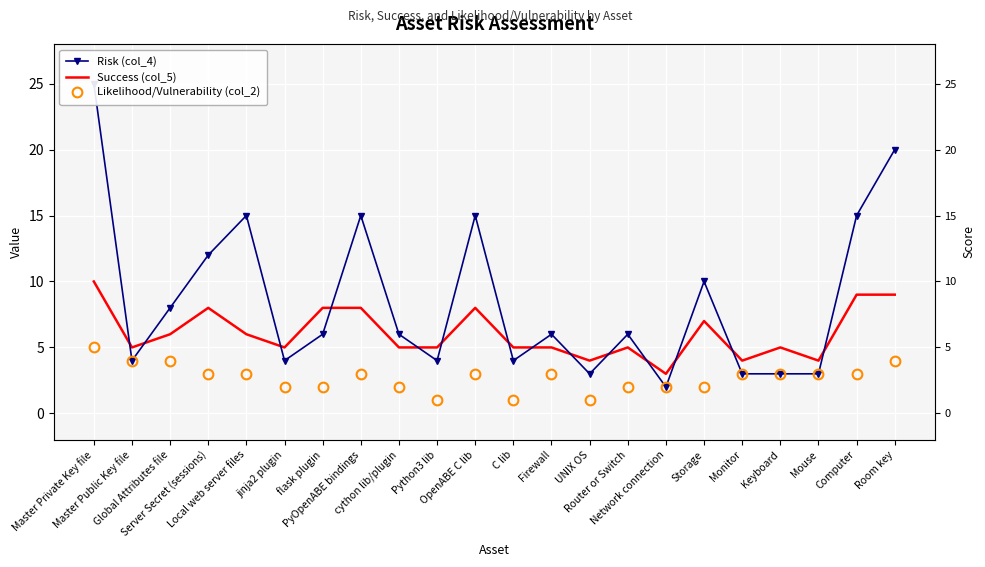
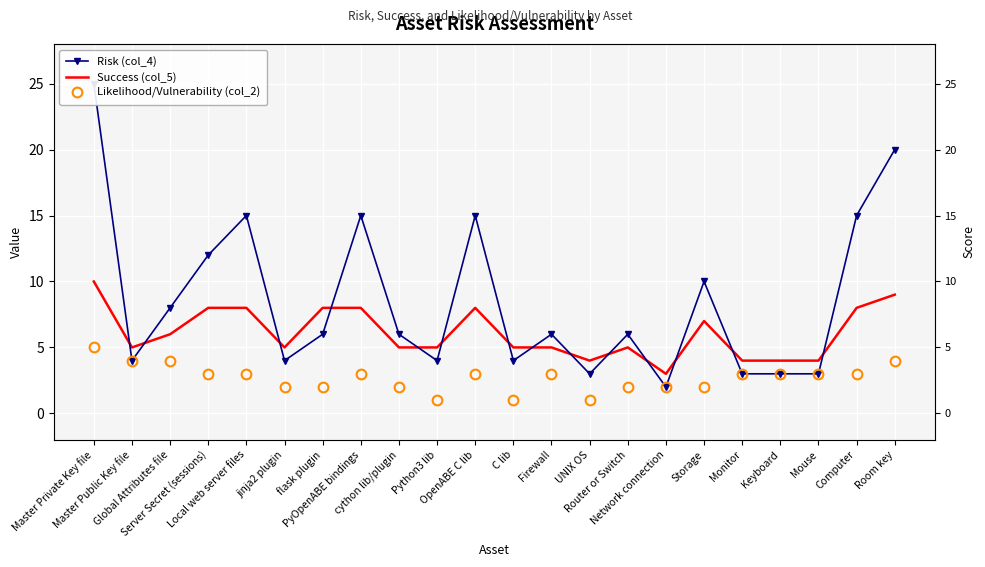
Success (col_5), Local web server files: 6 -> 8
Success (col_5), Keyboard: 5 -> 4
Success (col_5), Computer: 9 -> 8
